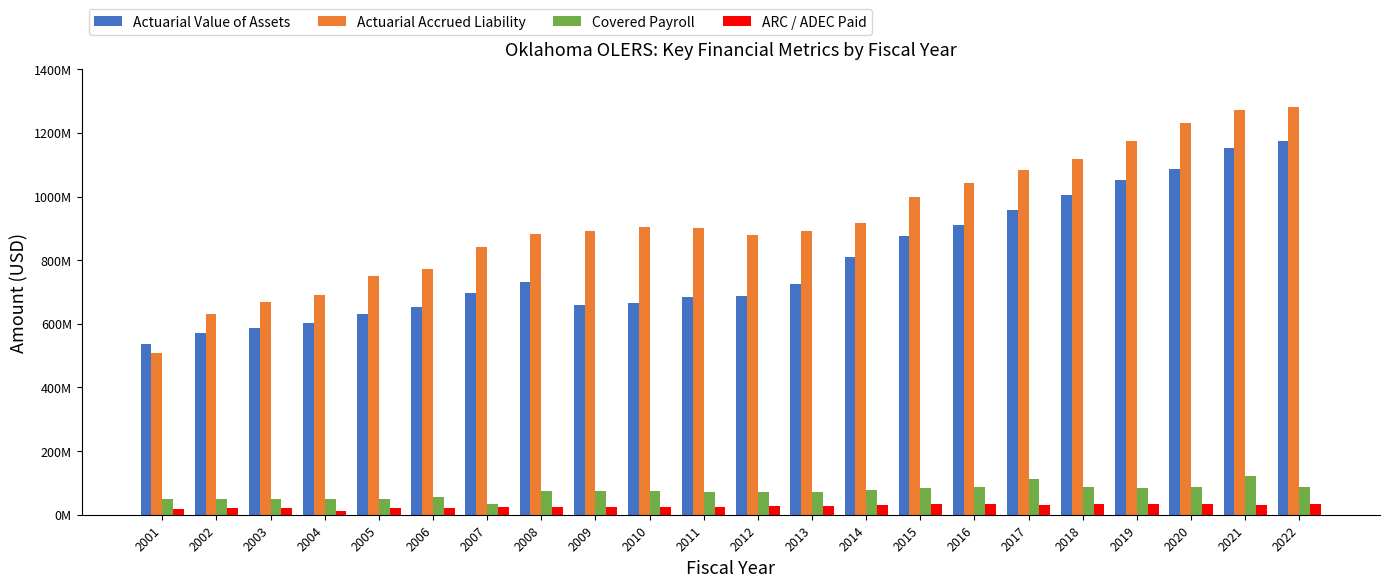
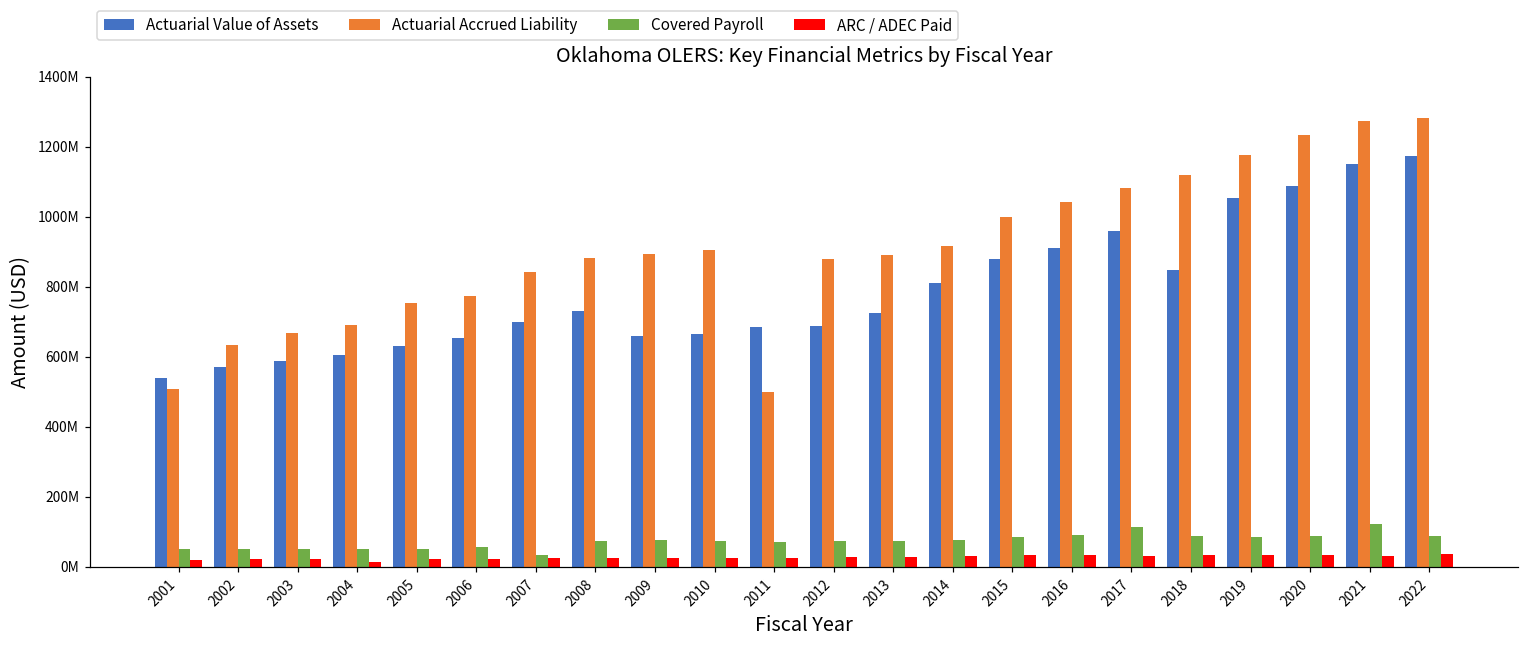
Actuarial Accrued Liability, 2011: 900000000 -> 500000000
Actuarial Value of Assets, 2018: 1010000000 -> 850000000
